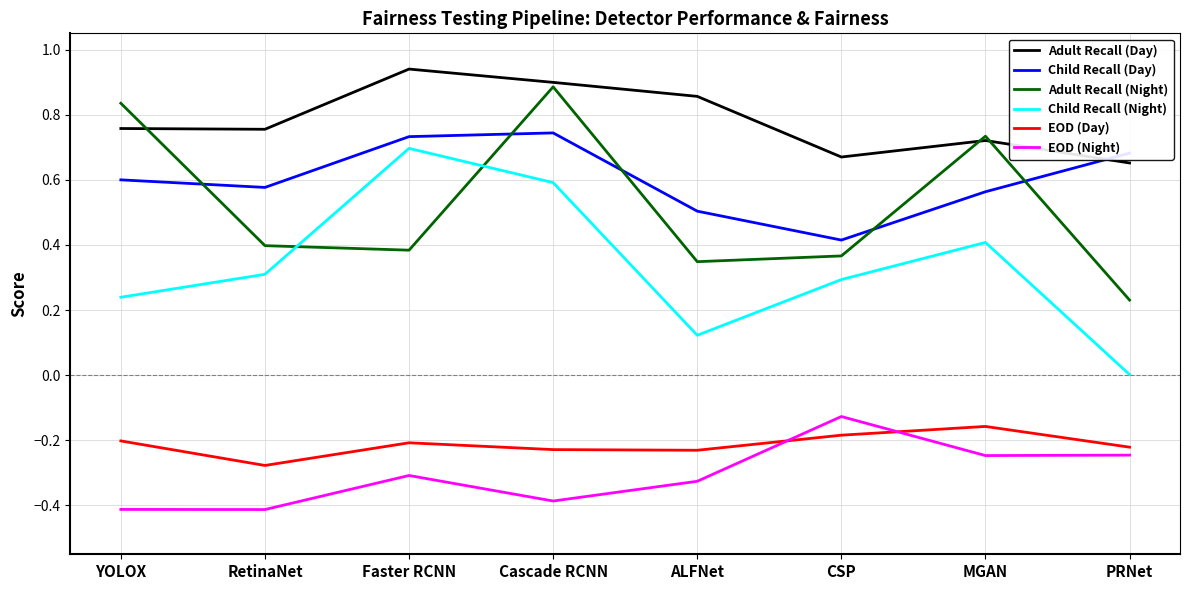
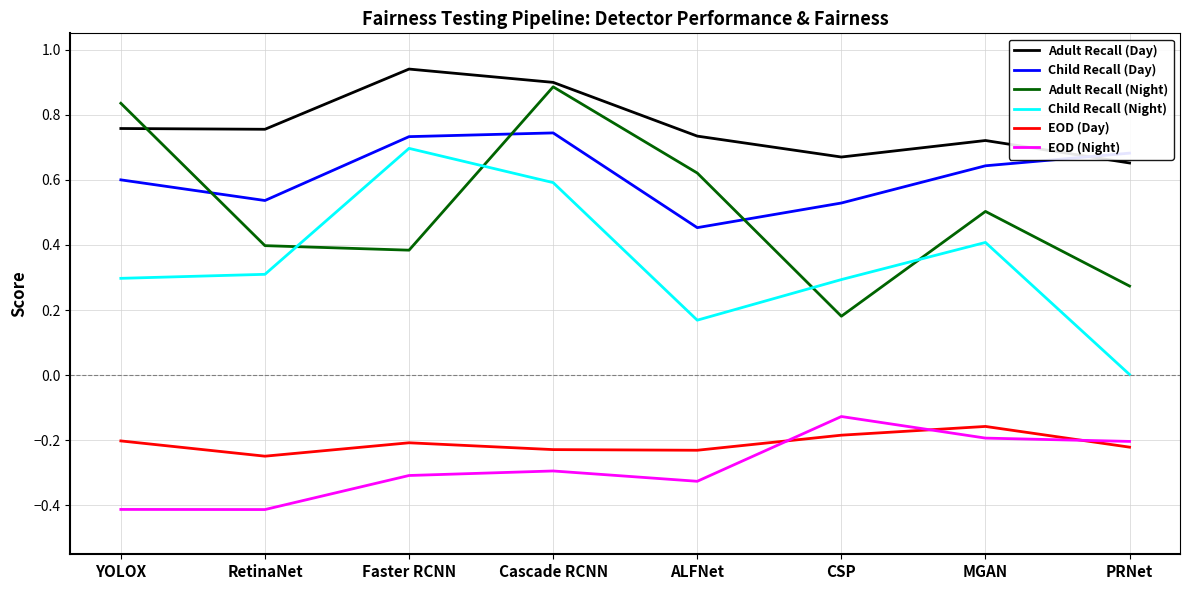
Child Recall (Night), YOLOX: 0.24 -> 0.30
Child Recall (Day), RetinaNet: 0.58 -> 0.54
EOD (Day), RetinaNet: -0.28 -> -0.25
EOD (Night), Cascade RCNN: -0.39 -> -0.29
Adult Recall (Day), ALFNet: 0.86 -> 0.73
Child Recall (Day), ALFNet: 0.50 -> 0.45
Adult Recall (Night), ALFNet: 0.35 -> 0.62
Child Recall (Night), ALFNet: 0.12 -> 0.17
Child Recall (Day), CSP: 0.42 -> 0.53
Adult Recall (Night), CSP: 0.37 -> 0.18
Child Recall (Day), MGAN: 0.56 -> 0.64
Adult Recall (Night), MGAN: 0.73 -> 0.50
EOD (Night), MGAN: -0.25 -> -0.19
Adult Recall (Night), PRNet: 0.23 -> 0.27
EOD (Night), PRNet: -0.25 -> -0.20
